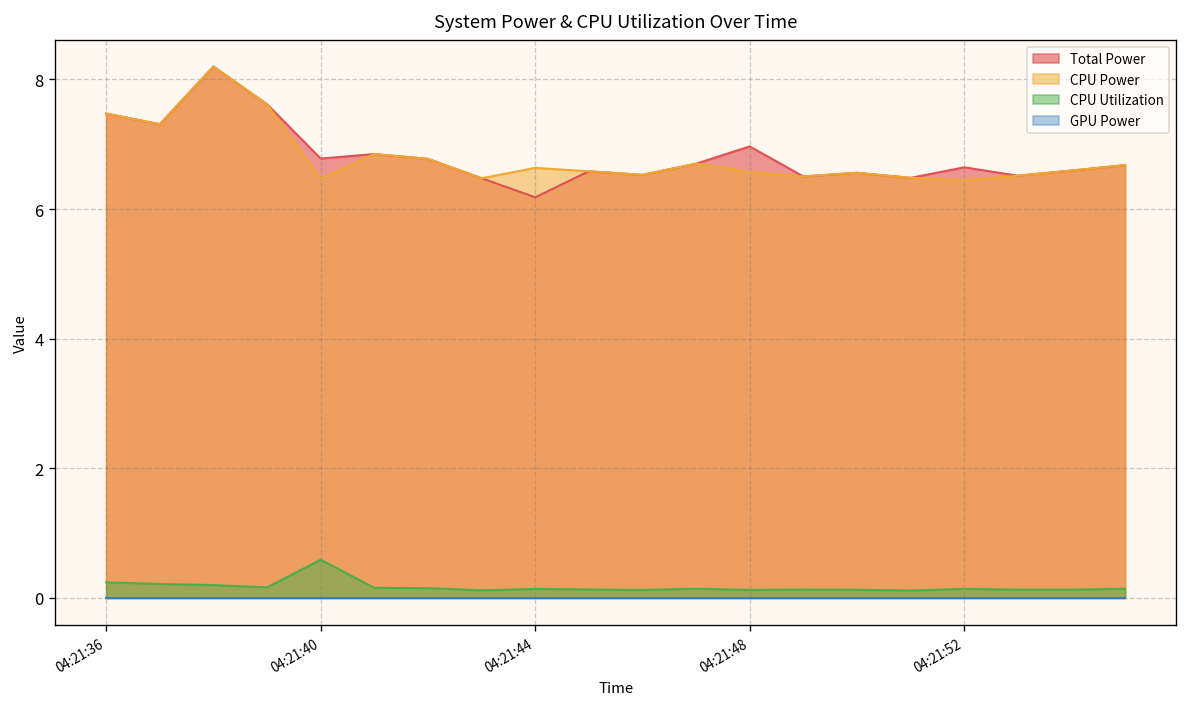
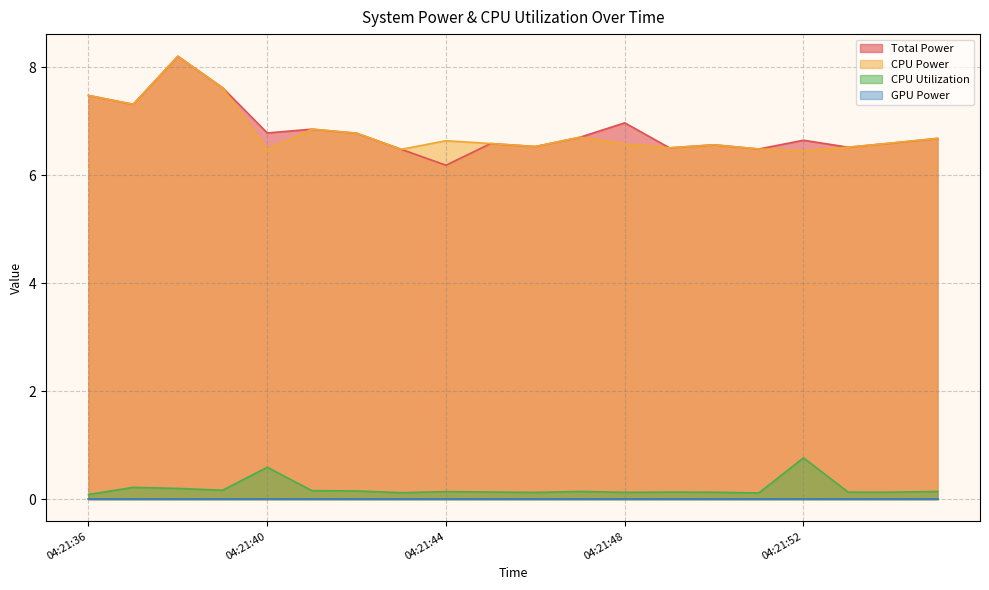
CPU Utilization, 04:21:36: 0.2 -> 0.1
CPU Utilization, 04:21:52: 0.1 -> 0.8
